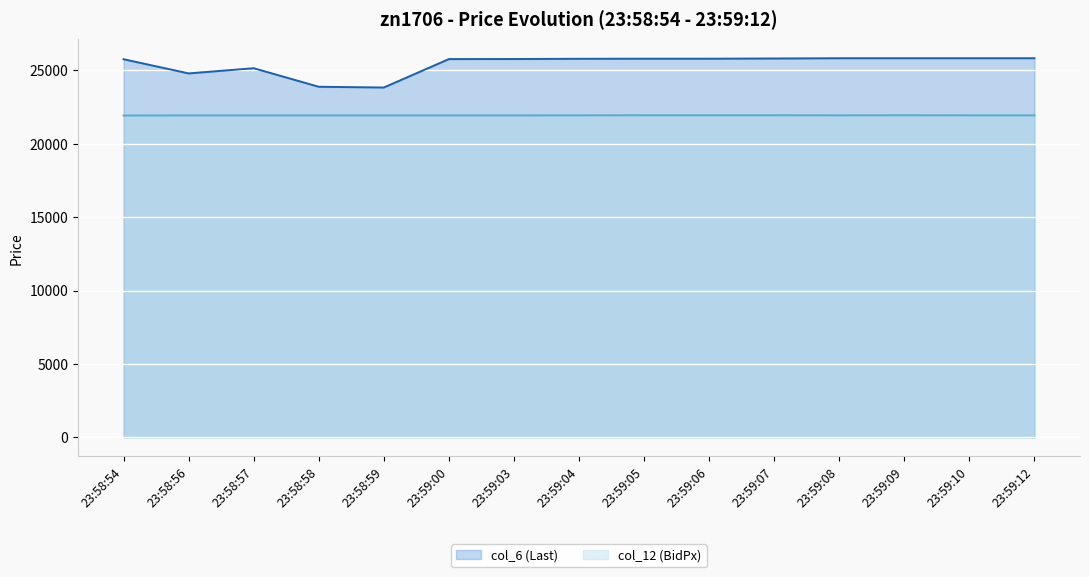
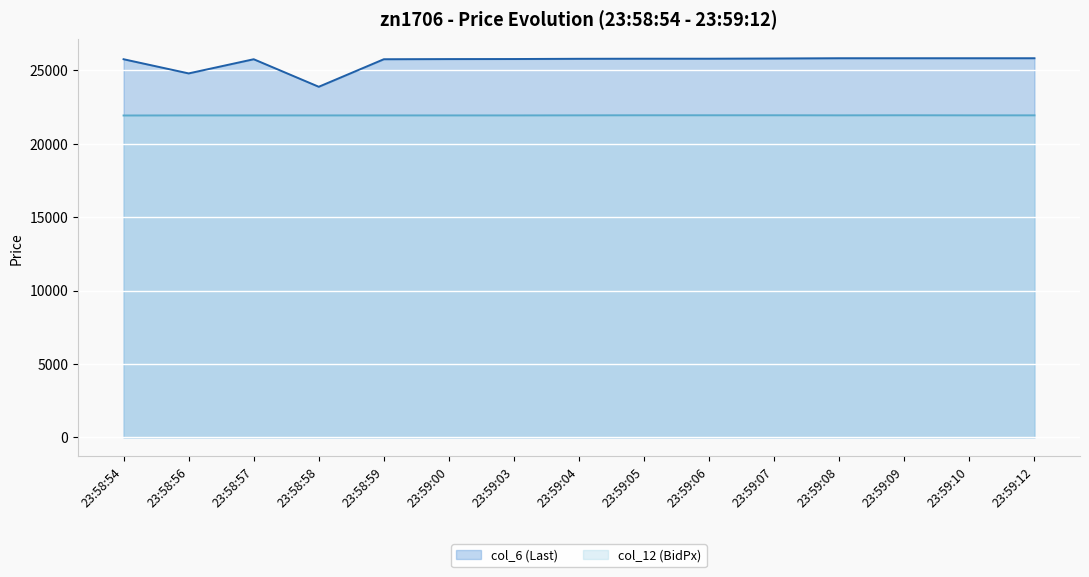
col_6 (Last), 23:58:57: 25100 -> 25700
col_6 (Last), 23:58:59: 23800 -> 25700
